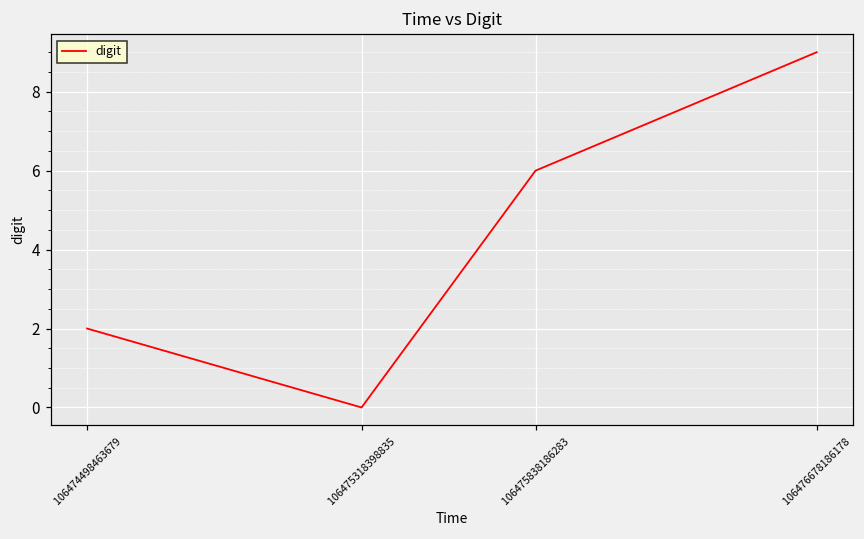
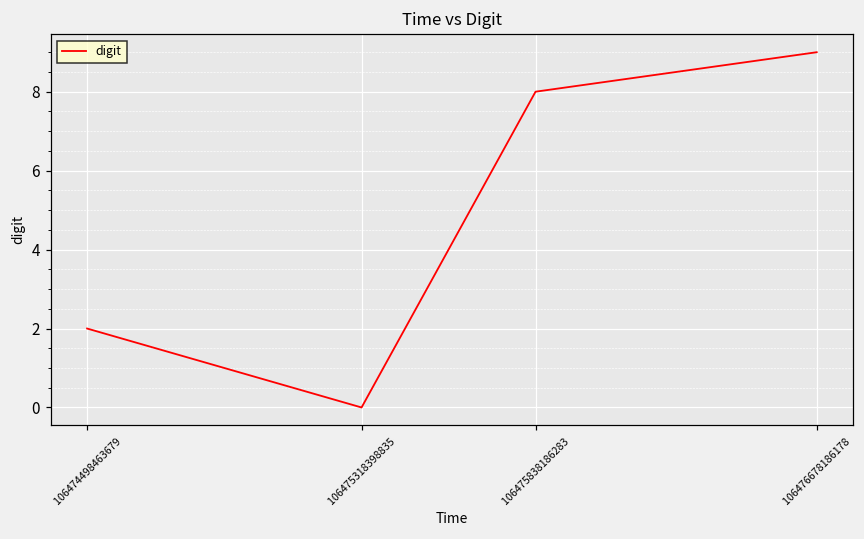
106475838186283: 6 -> 8
